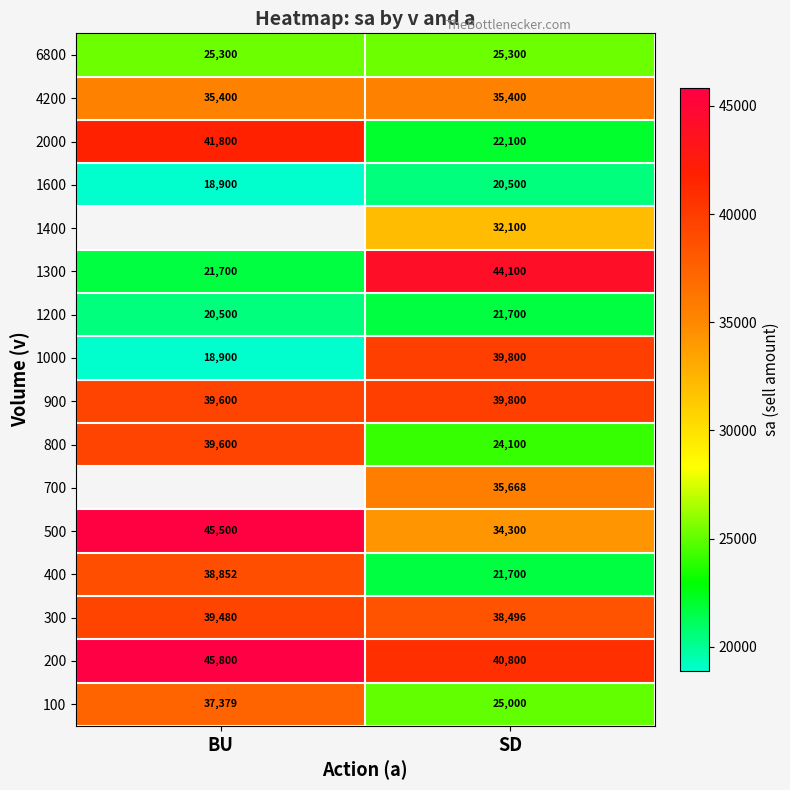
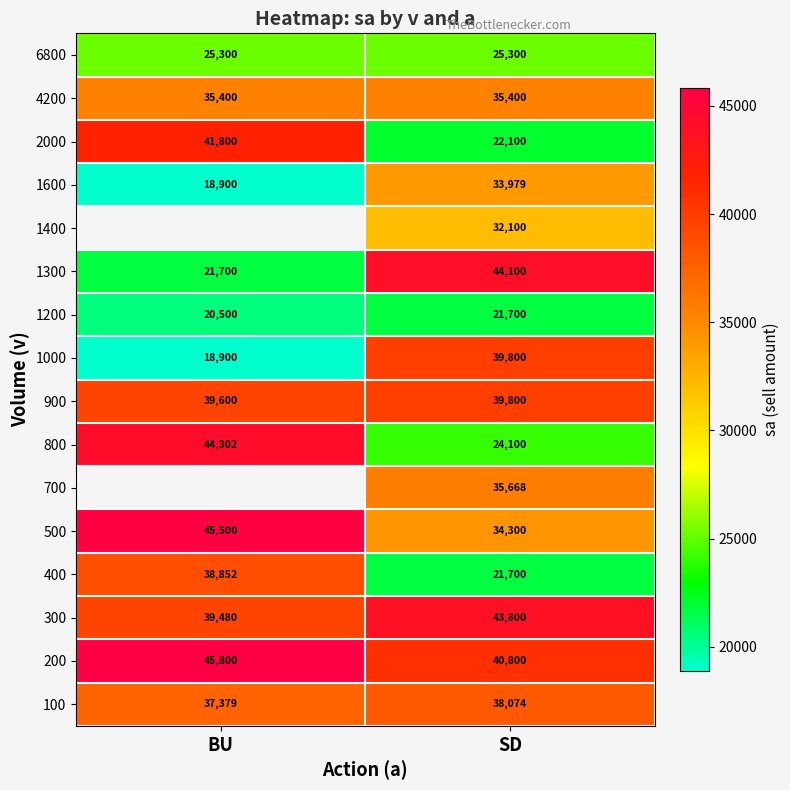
1600, SD: 20,500 -> 33,979
800, BU: 39,600 -> 44,302
300, SD: 38,496 -> 43,800
100, SD: 25,000 -> 38,074
